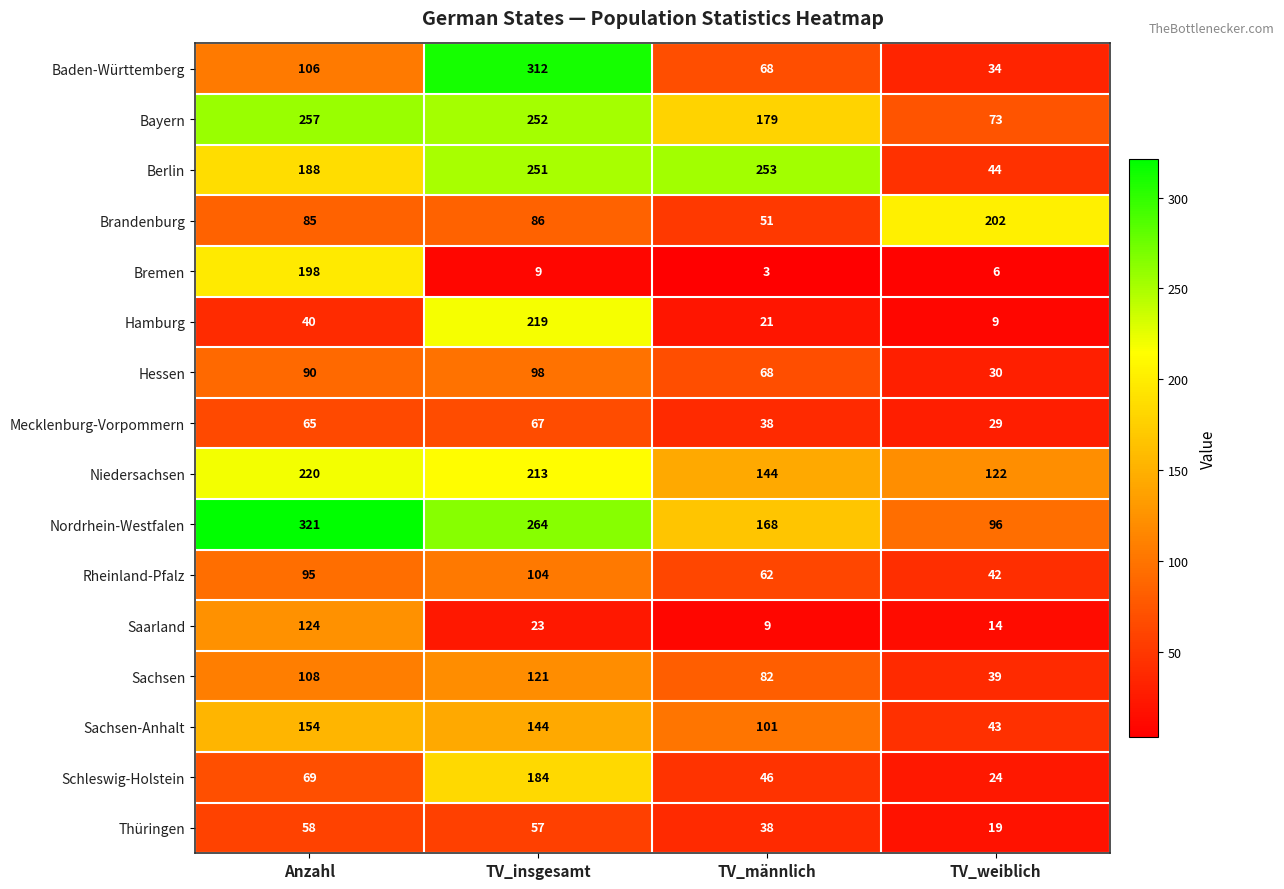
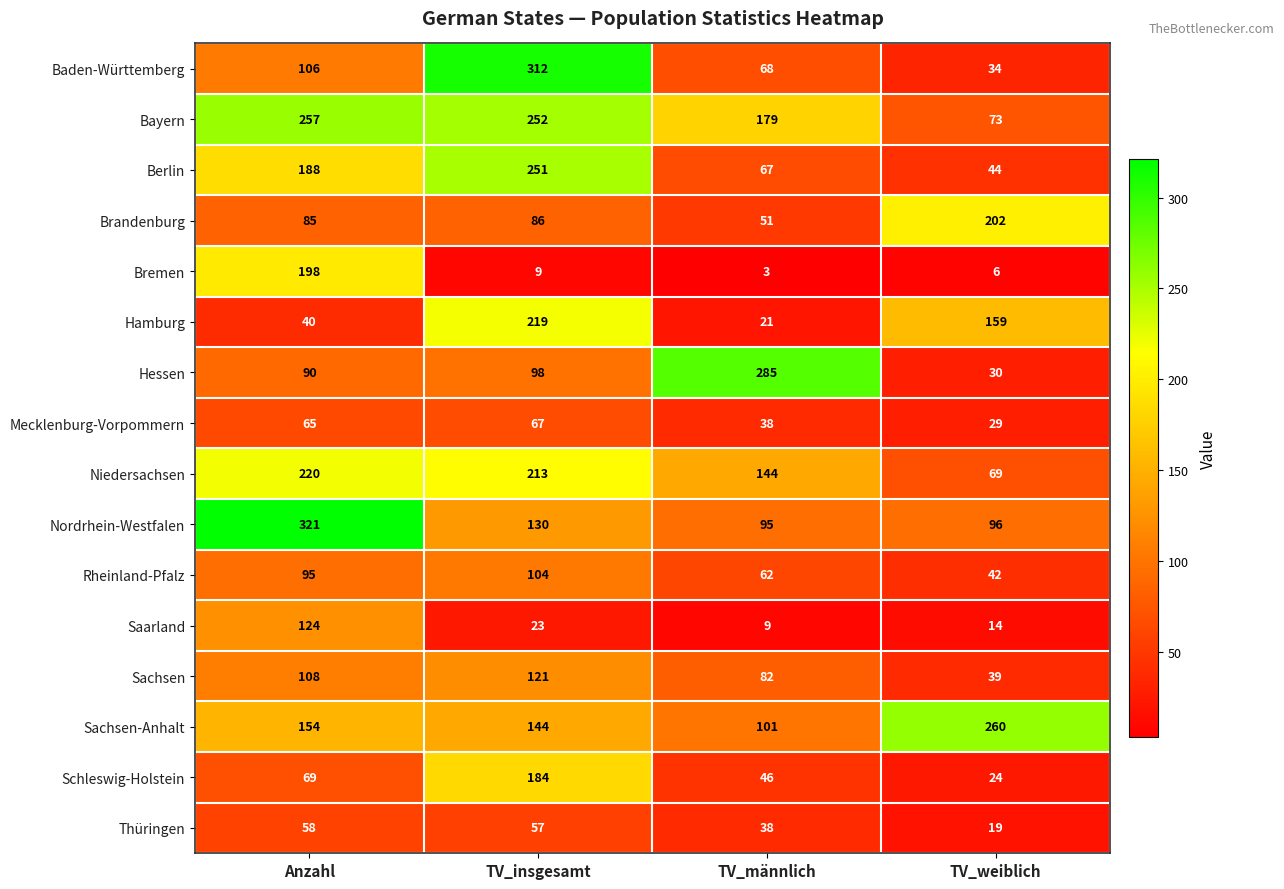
Berlin, TV_männlich: 253 -> 67
Hamburg, TV_weiblich: 9 -> 159
Hessen, TV_männlich: 68 -> 285
Niedersachsen, TV_weiblich: 122 -> 69
Nordrhein-Westfalen, TV_insgesamt: 264 -> 130
Nordrhein-Westfalen, TV_männlich: 168 -> 95
Sachsen-Anhalt, TV_weiblich: 43 -> 260
